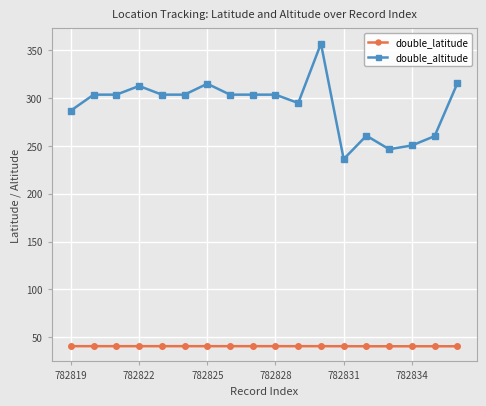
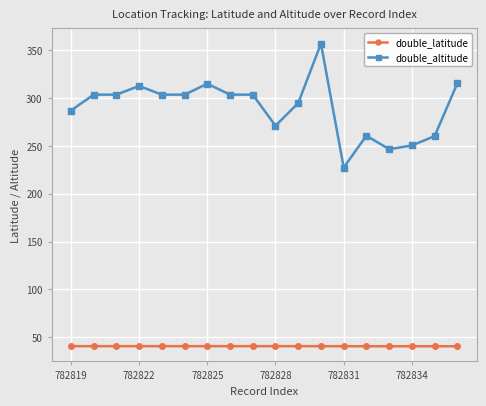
double_altitude, 782828: 300 -> 270
double_altitude, 782831: 240 -> 230
